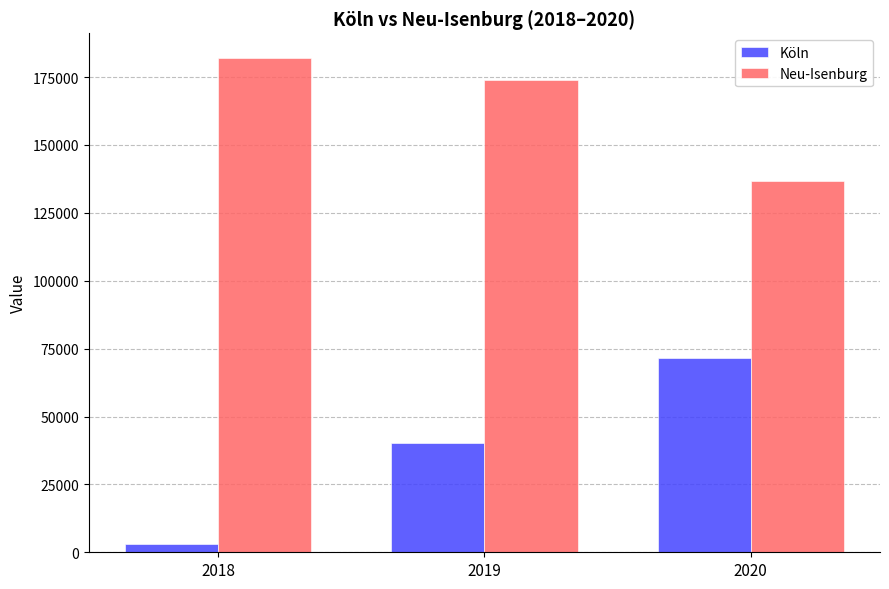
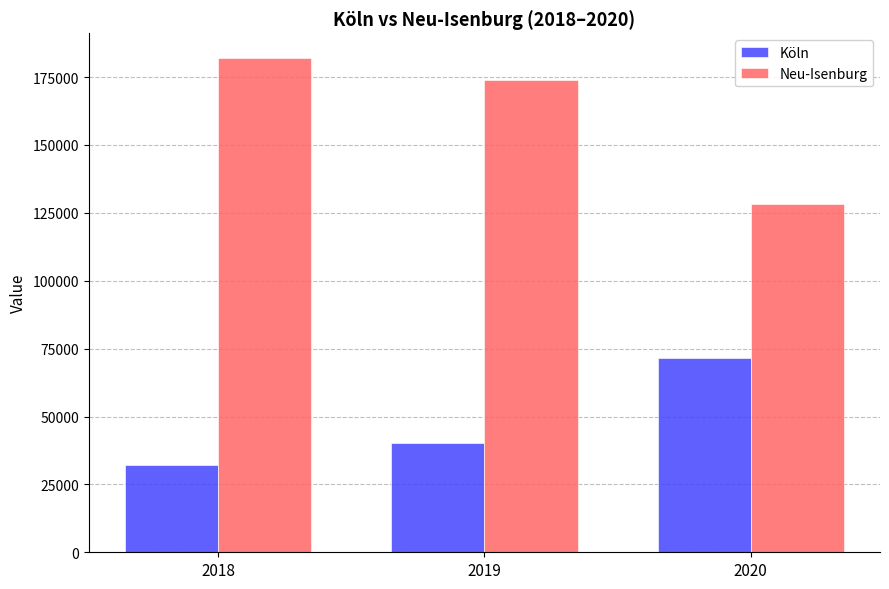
Köln, 2018: 3000 -> 32000
Neu-Isenburg, 2020: 137000 -> 128000
